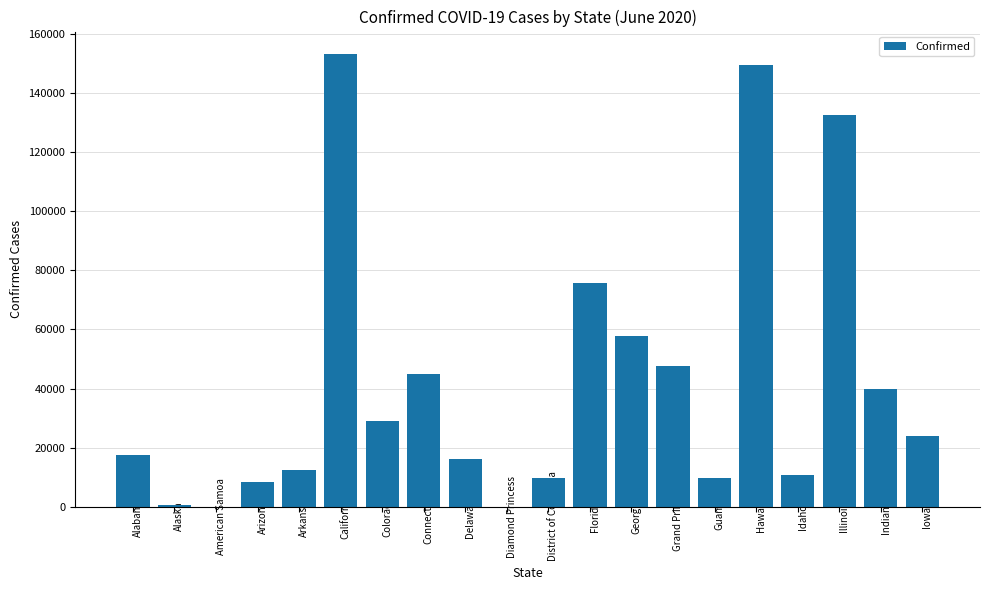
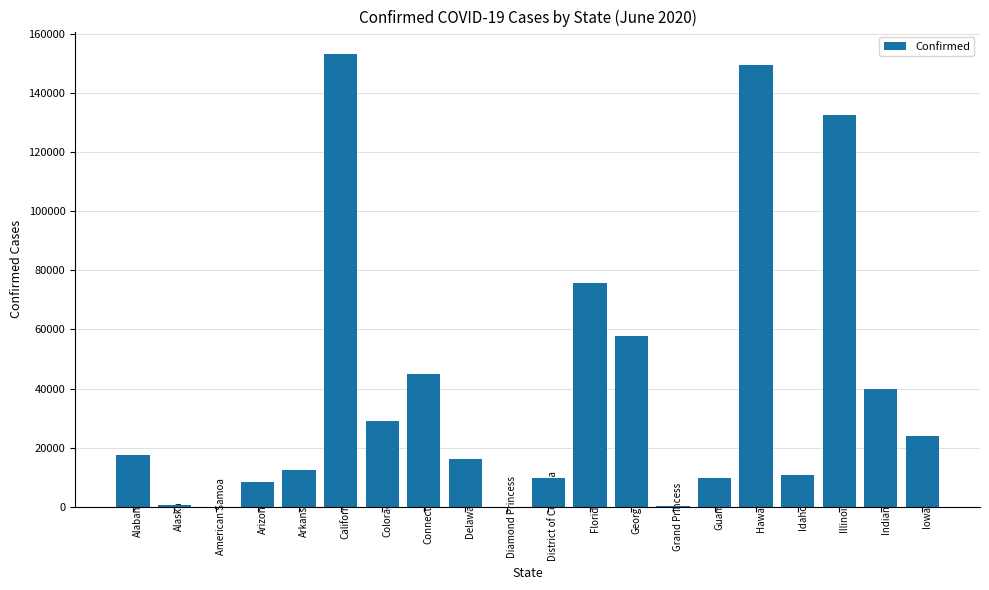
Grand Princess: 48000 -> 0
